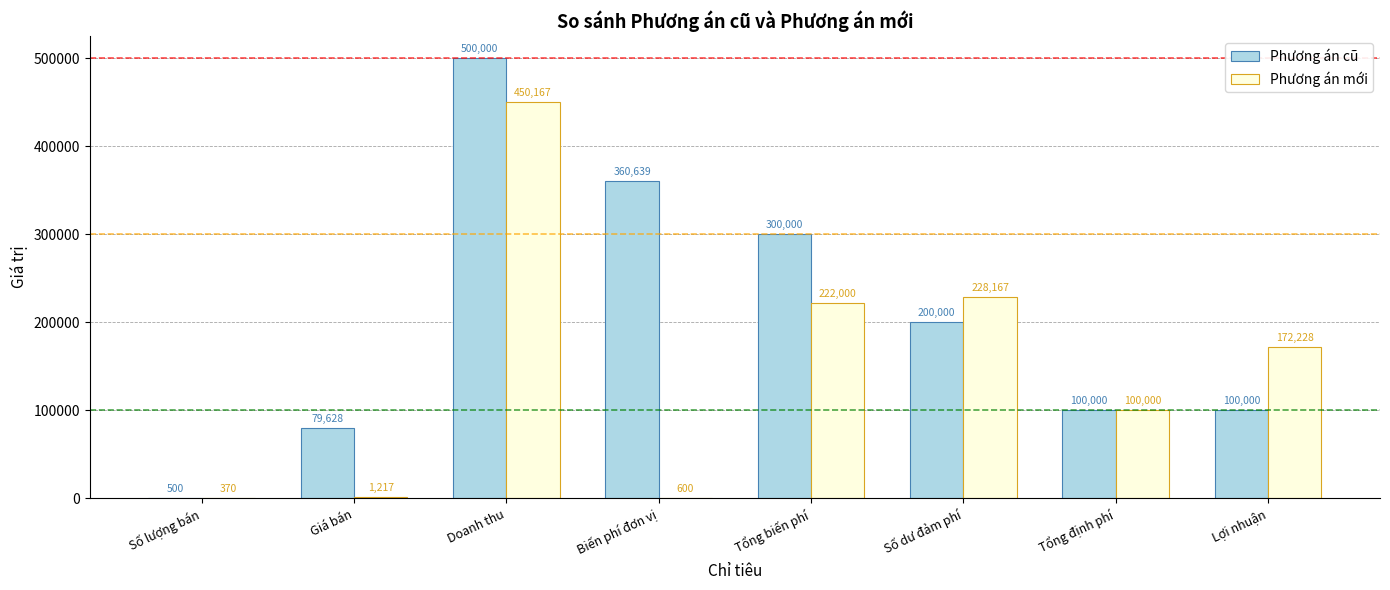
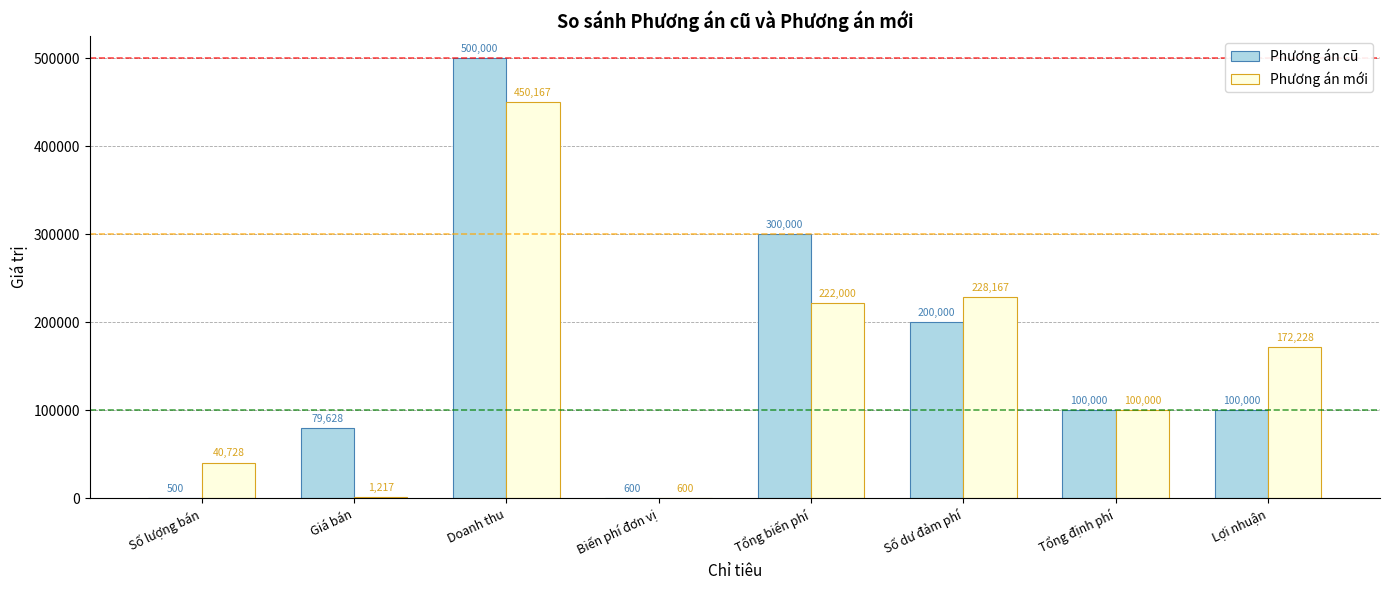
Phương án mới, Số lượng bán: 370 -> 40,728
Phương án cũ, Biến phí đơn vị: 360,639 -> 600
